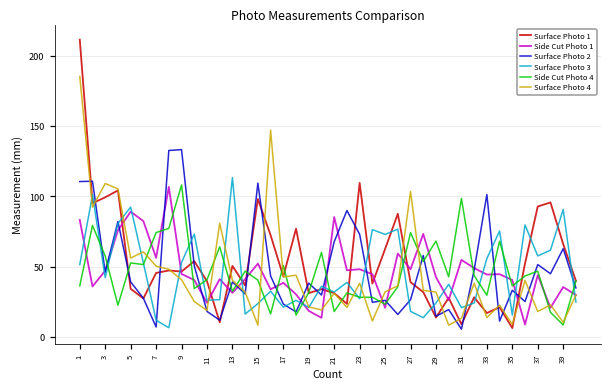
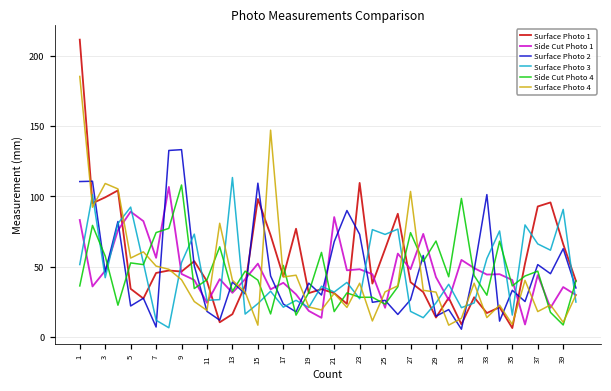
Surface Photo 2, 5: 39 -> 22
Surface Photo 1, 13: 51 -> 16
Surface Photo 3, 37: 58 -> 66
